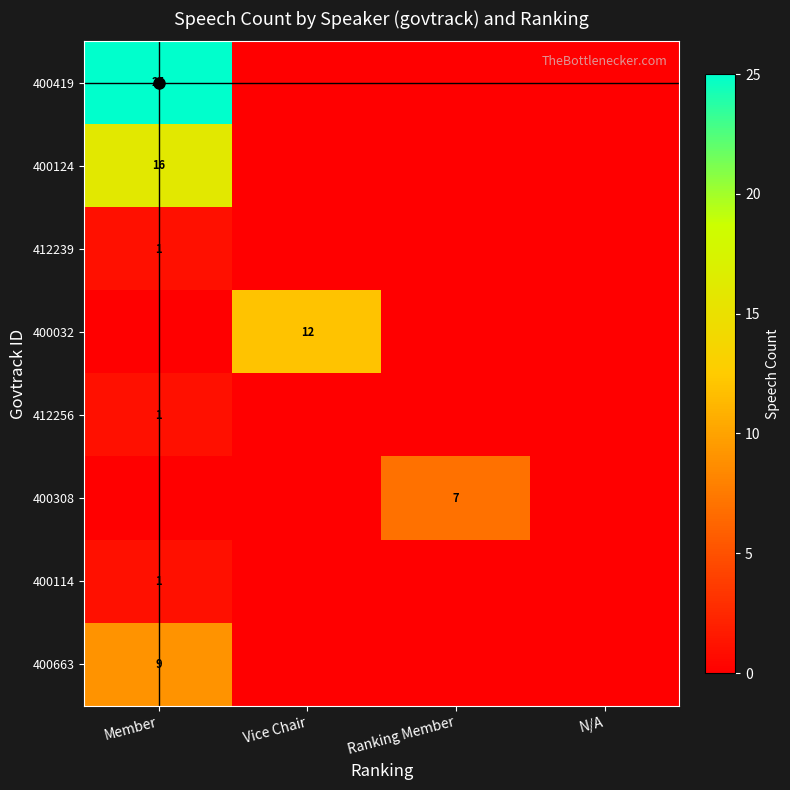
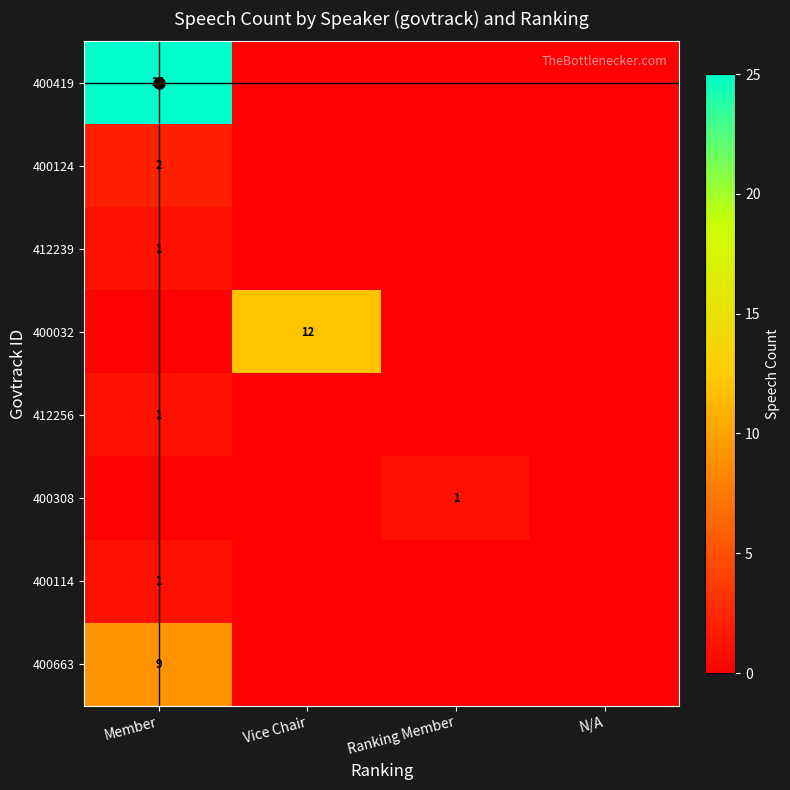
400124, Member: 16 -> 2
400308, Ranking Member: 7 -> 1
